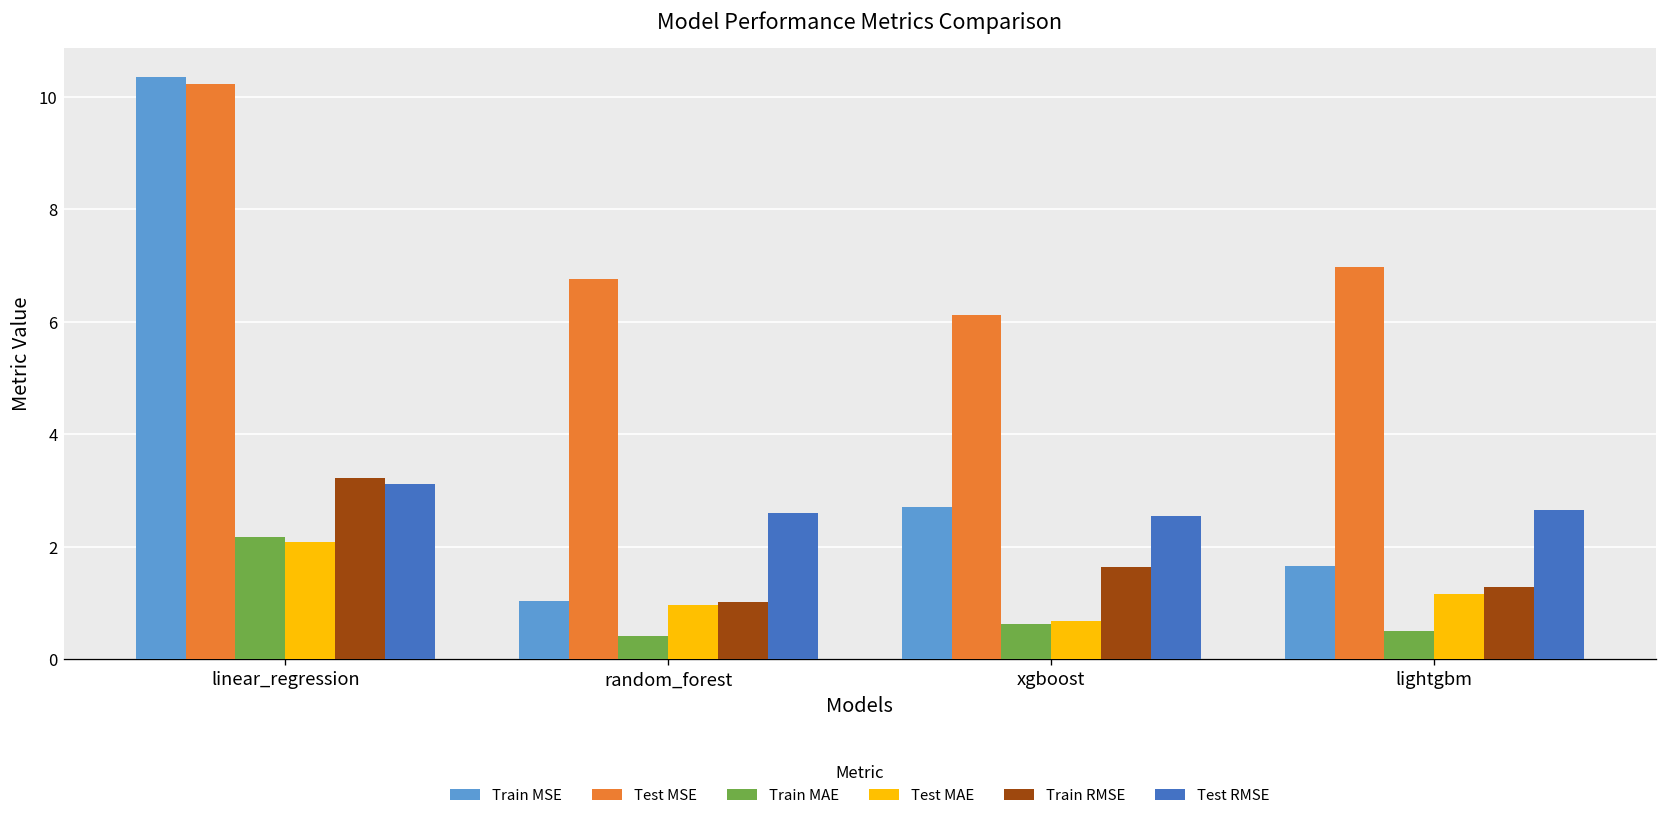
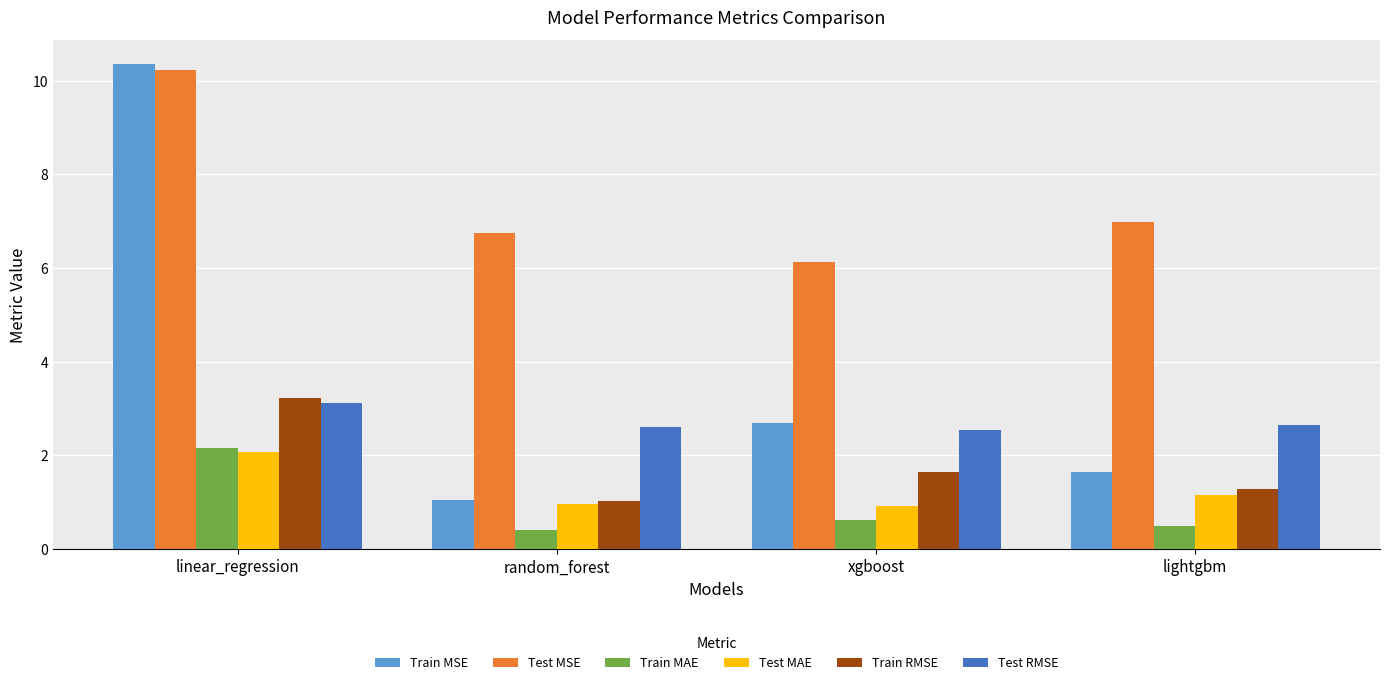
Test MAE, xgboost: 0.7 -> 0.9
